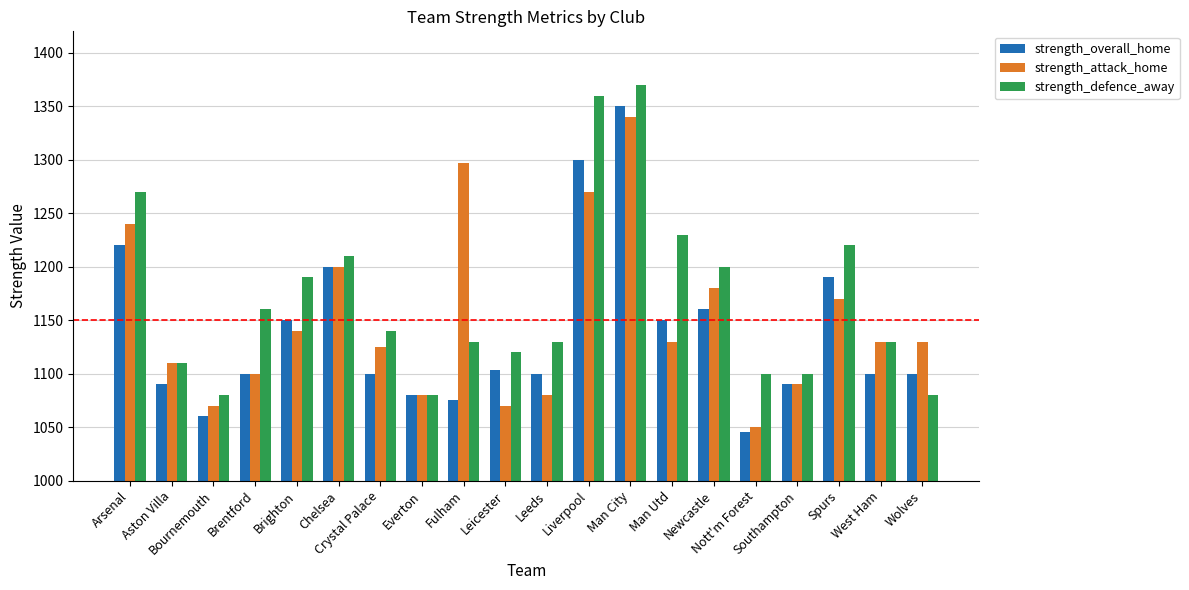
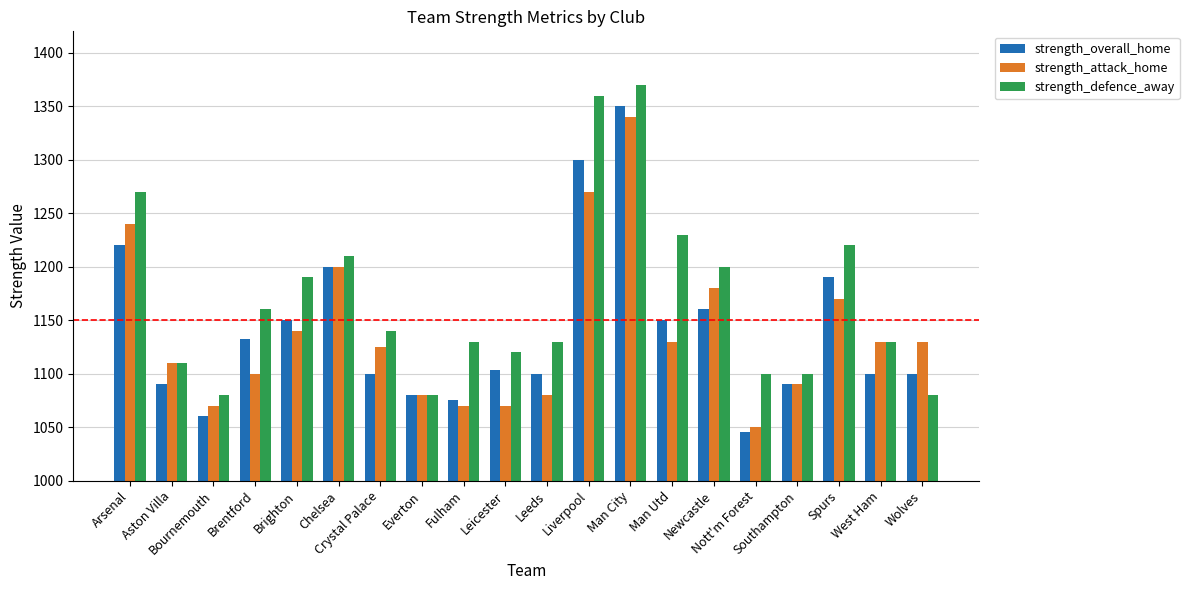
strength_overall_home, Brentford: 1100 -> 1132
strength_attack_home, Fulham: 1297 -> 1070
